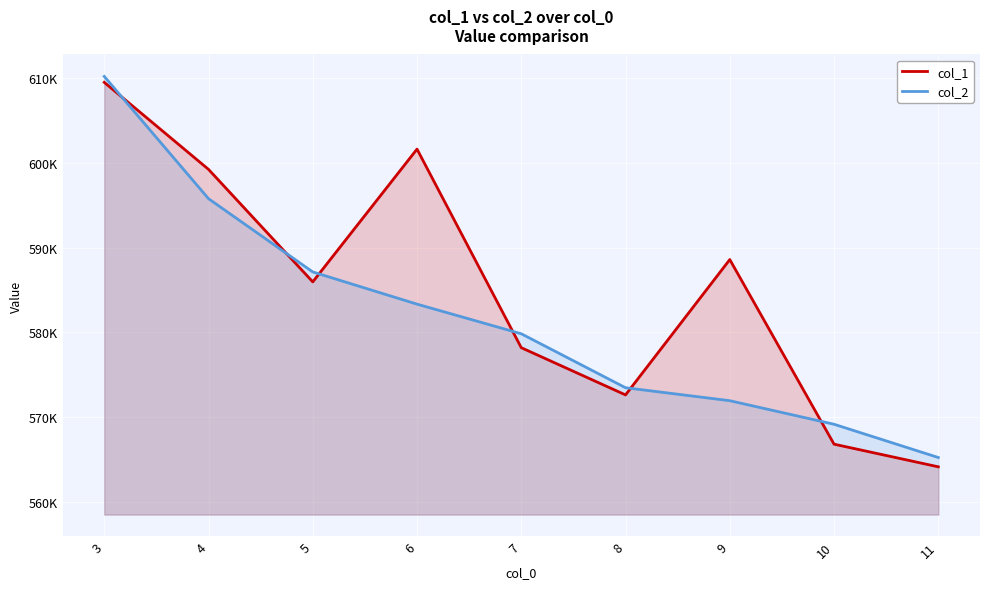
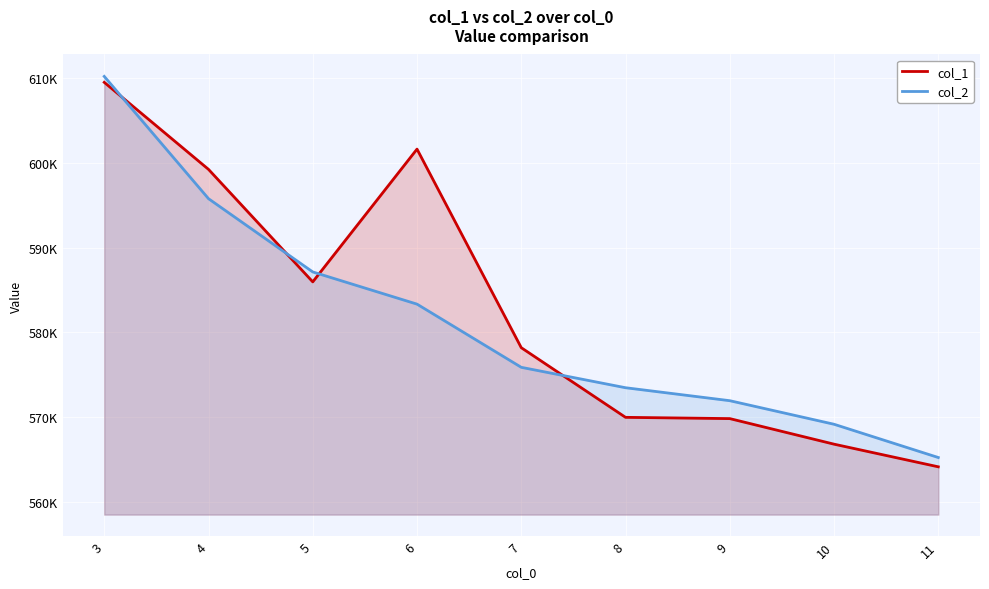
col_2, 7: 580000 -> 576000
col_1, 8: 573000 -> 570000
col_1, 9: 589000 -> 570000
